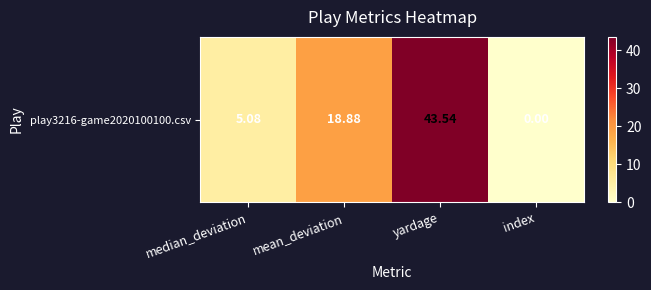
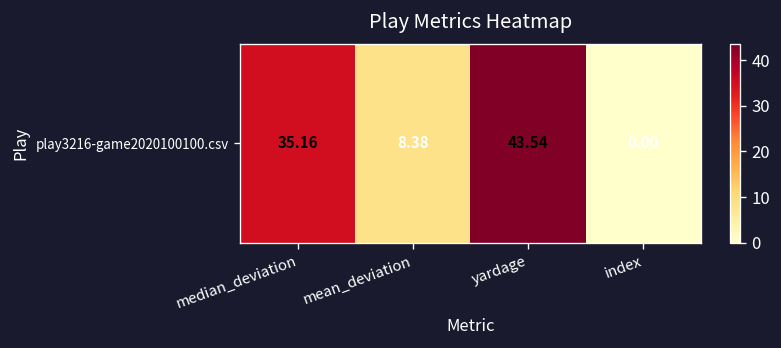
play3216-game2020100100.csv, median_deviation: 5.08 -> 35.16
play3216-game2020100100.csv, mean_deviation: 18.88 -> 8.38
